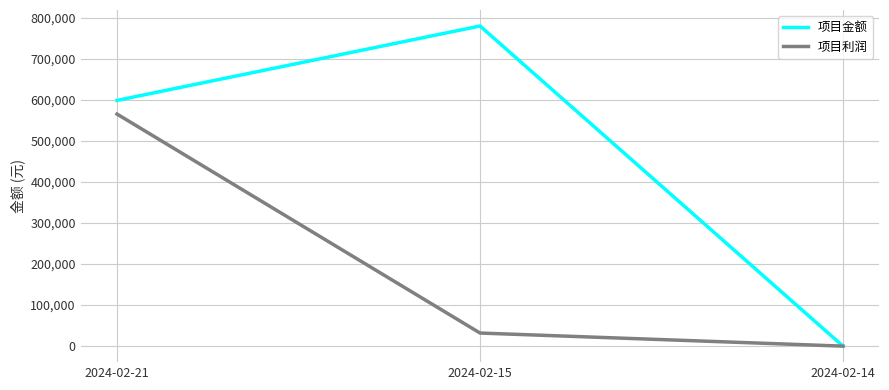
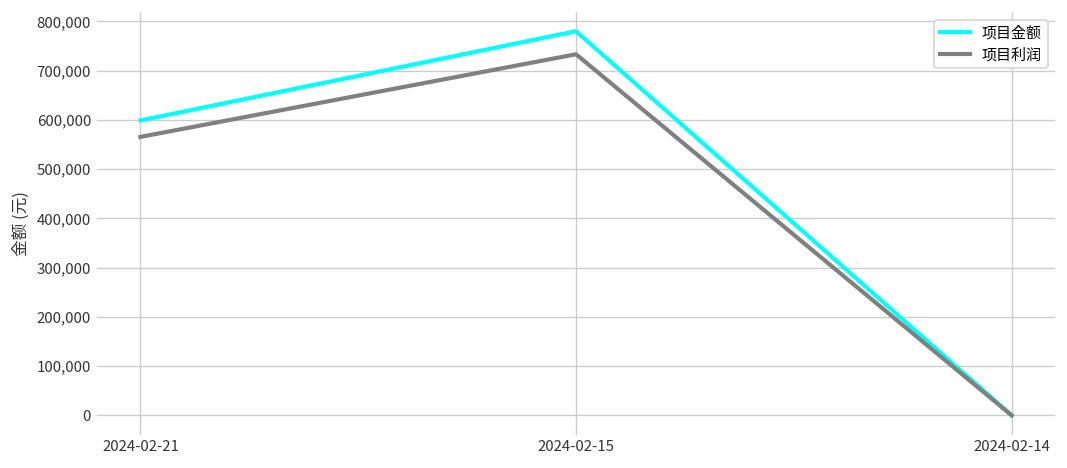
项目利润, 2024-02-15: 30,000 -> 730,000
